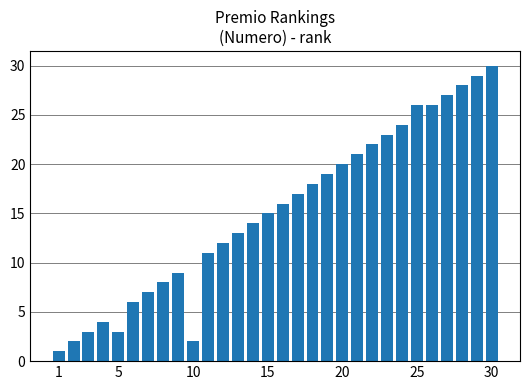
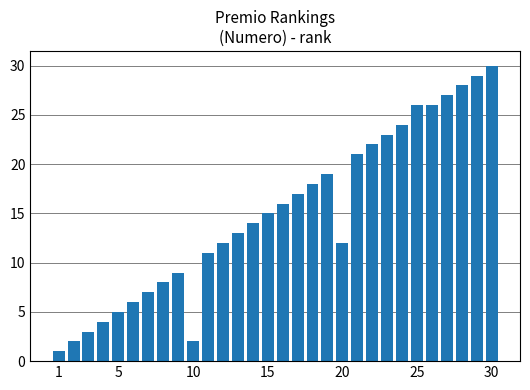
5: 3 -> 5
20: 20 -> 12
